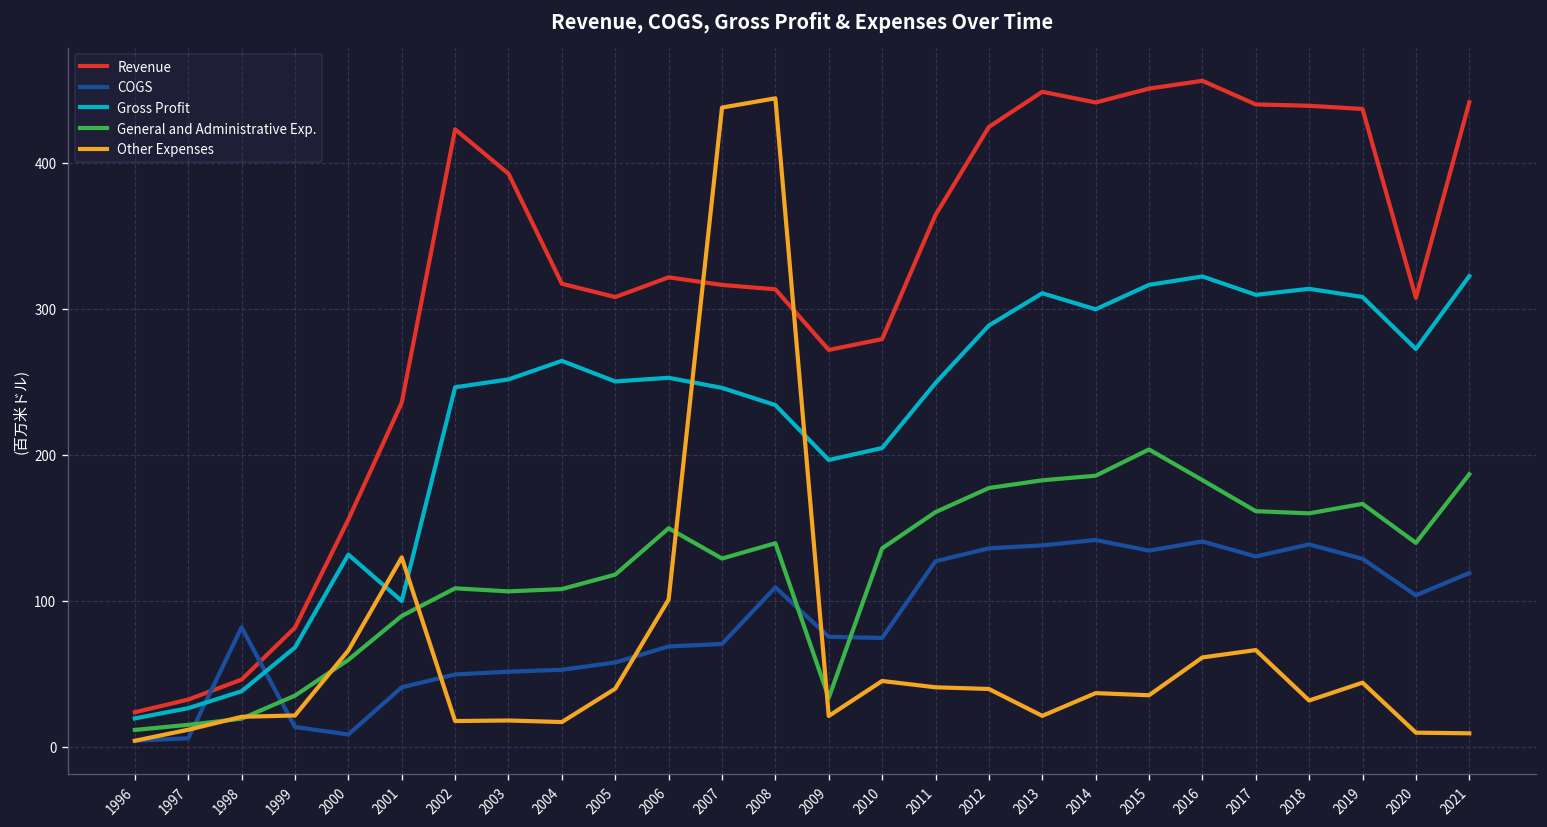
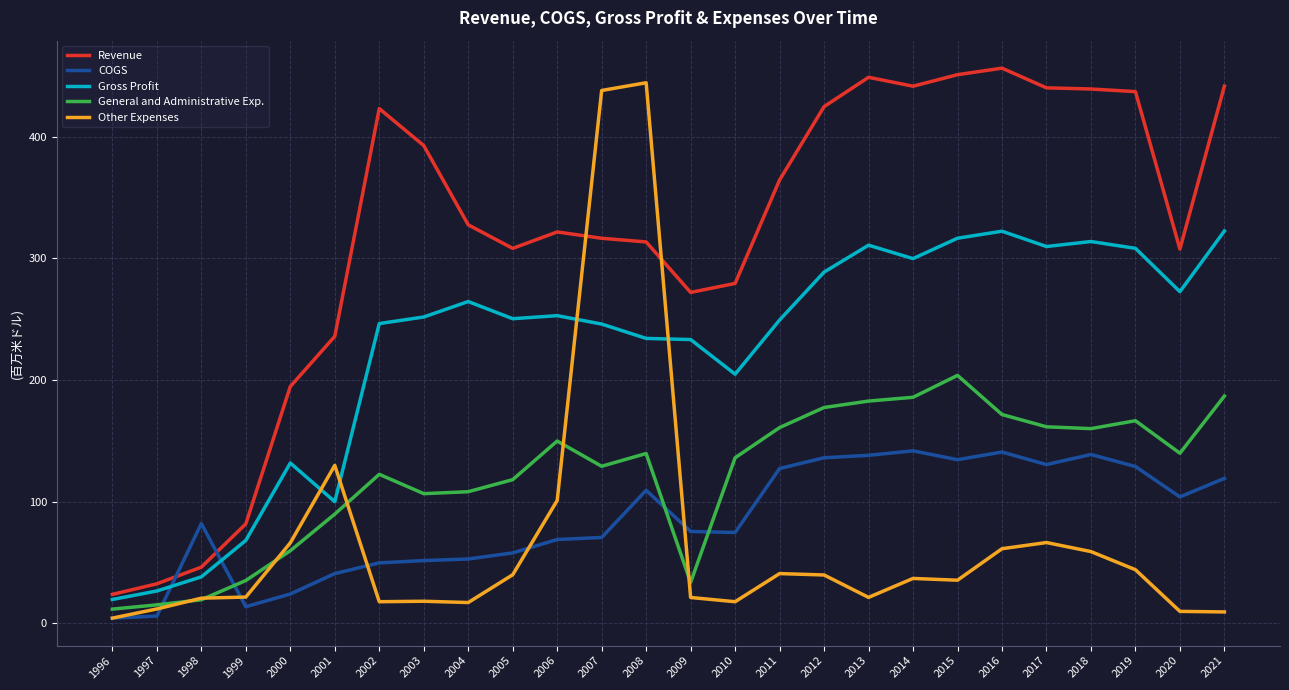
Revenue, 2000: 156 -> 195
COGS, 2000: 9 -> 24
General and Administrative Exp., 2002: 109 -> 122
Revenue, 2004: 317 -> 327
Gross Profit, 2009: 197 -> 233
Other Expenses, 2010: 45 -> 18
General and Administrative Exp., 2016: 183 -> 172
Other Expenses, 2018: 32 -> 59
